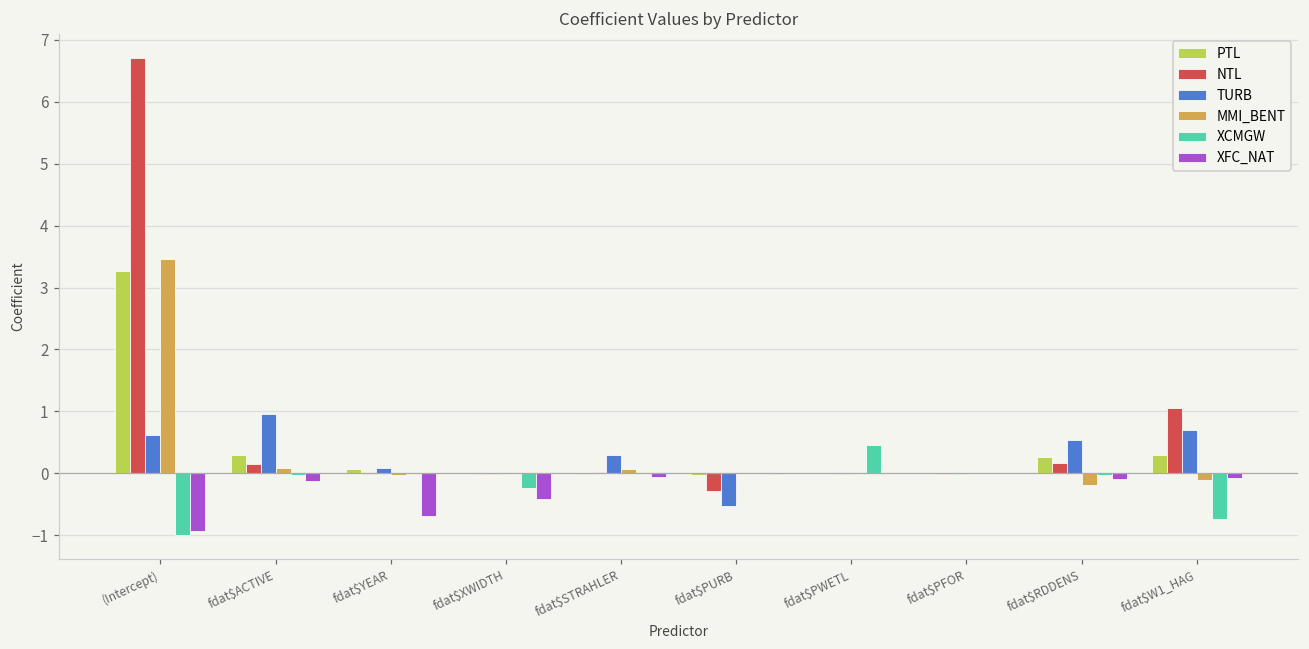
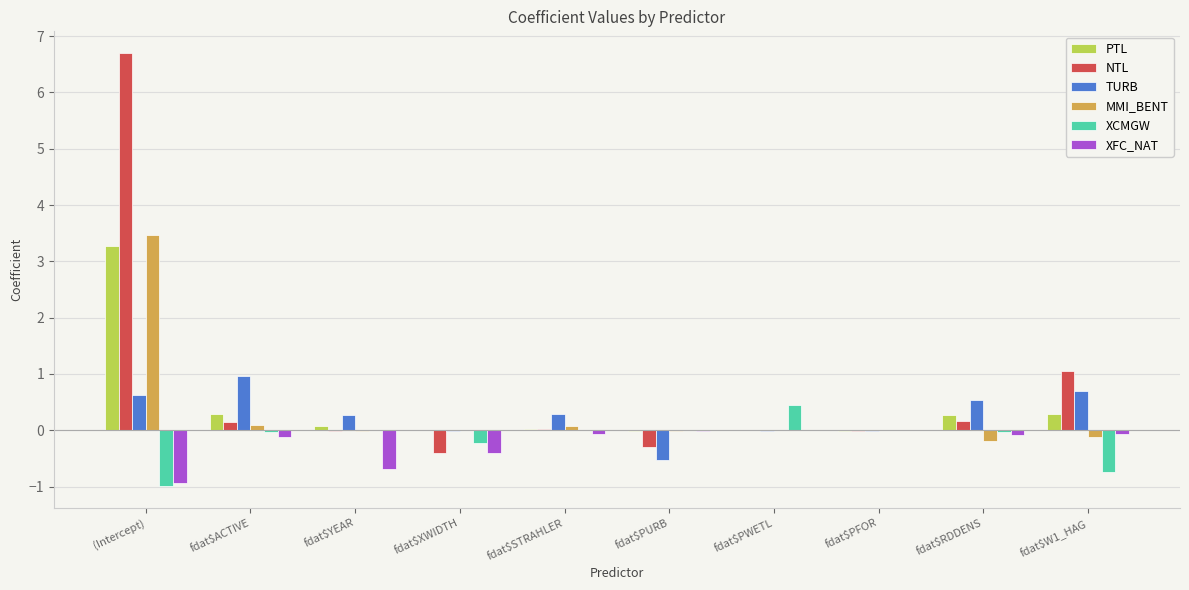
TURB, fdat$YEAR: 0.1 -> 0.3
NTL, fdat$XWIDTH: 0.0 -> -0.4
